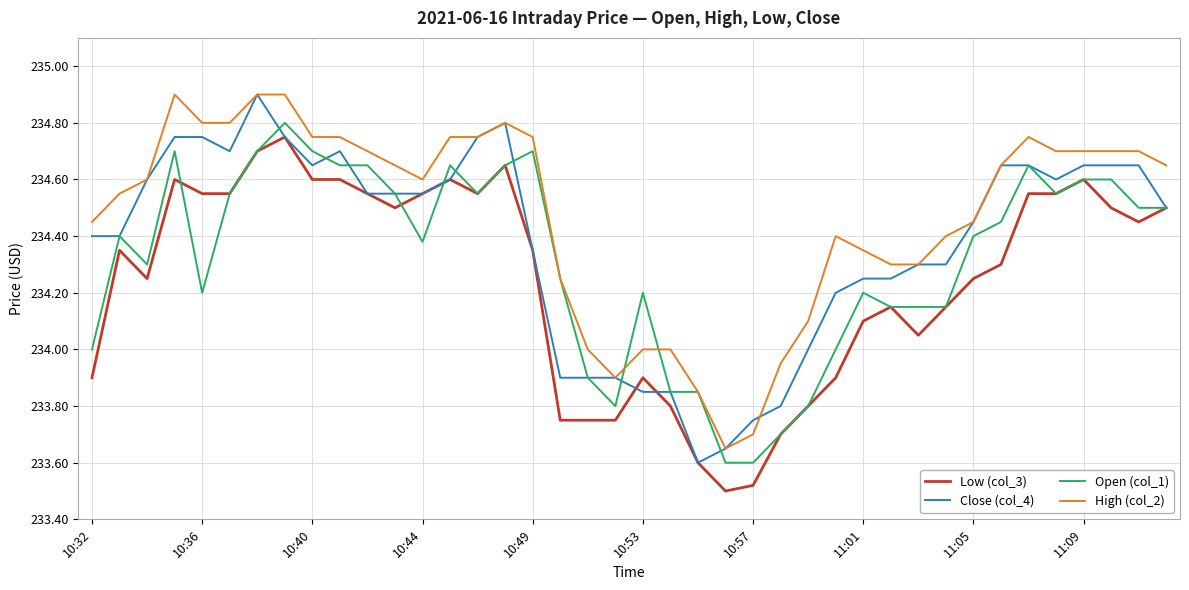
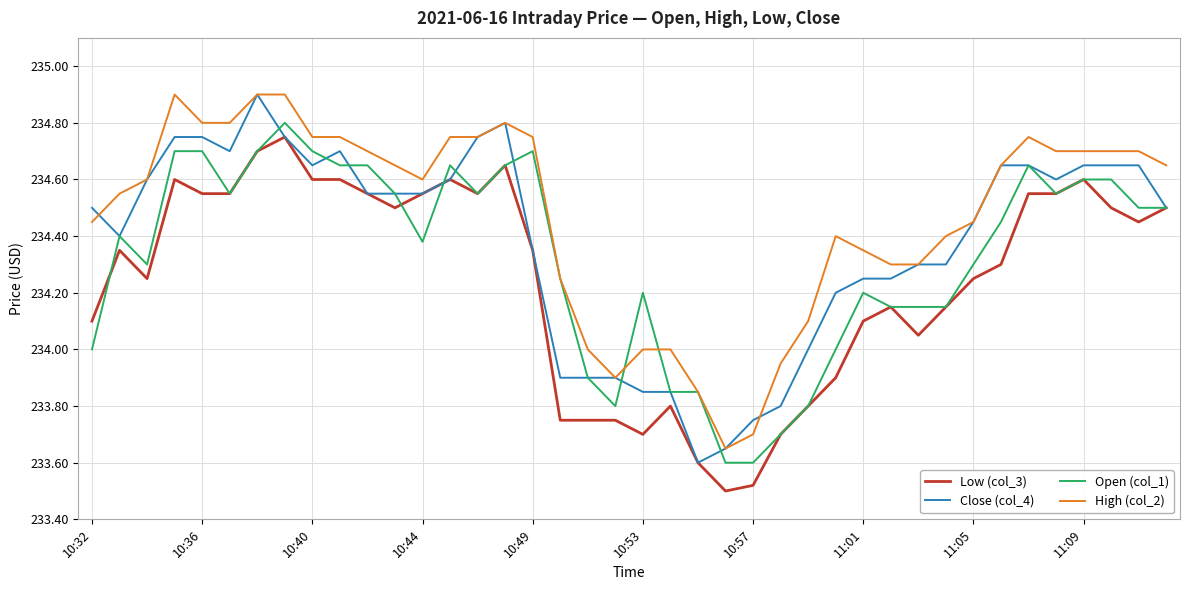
Low (col_3), 10:32: 233.9 -> 234.1
Close (col_4), 10:32: 234.4 -> 234.5
Open (col_1), 10:36: 234.2 -> 234.7
Low (col_3), 10:53: 233.9 -> 233.7
Open (col_1), 11:05: 234.4 -> 234.3
